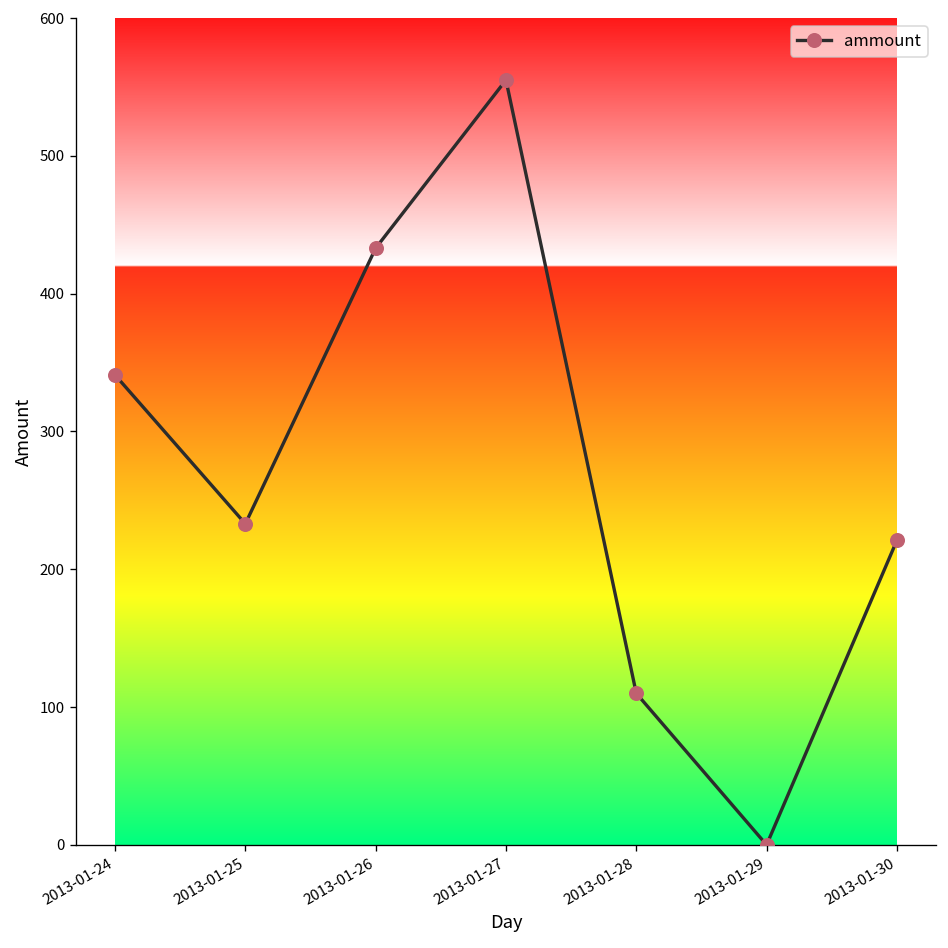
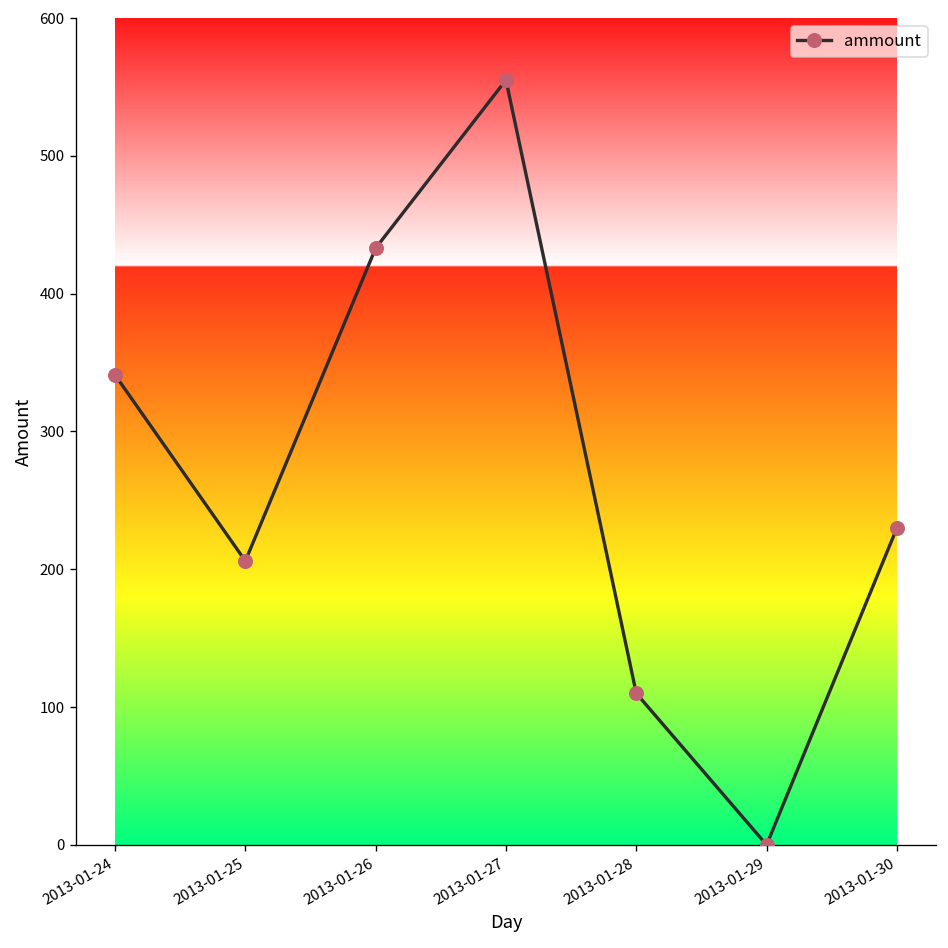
2013-01-25: 233 -> 206
2013-01-30: 221 -> 230
